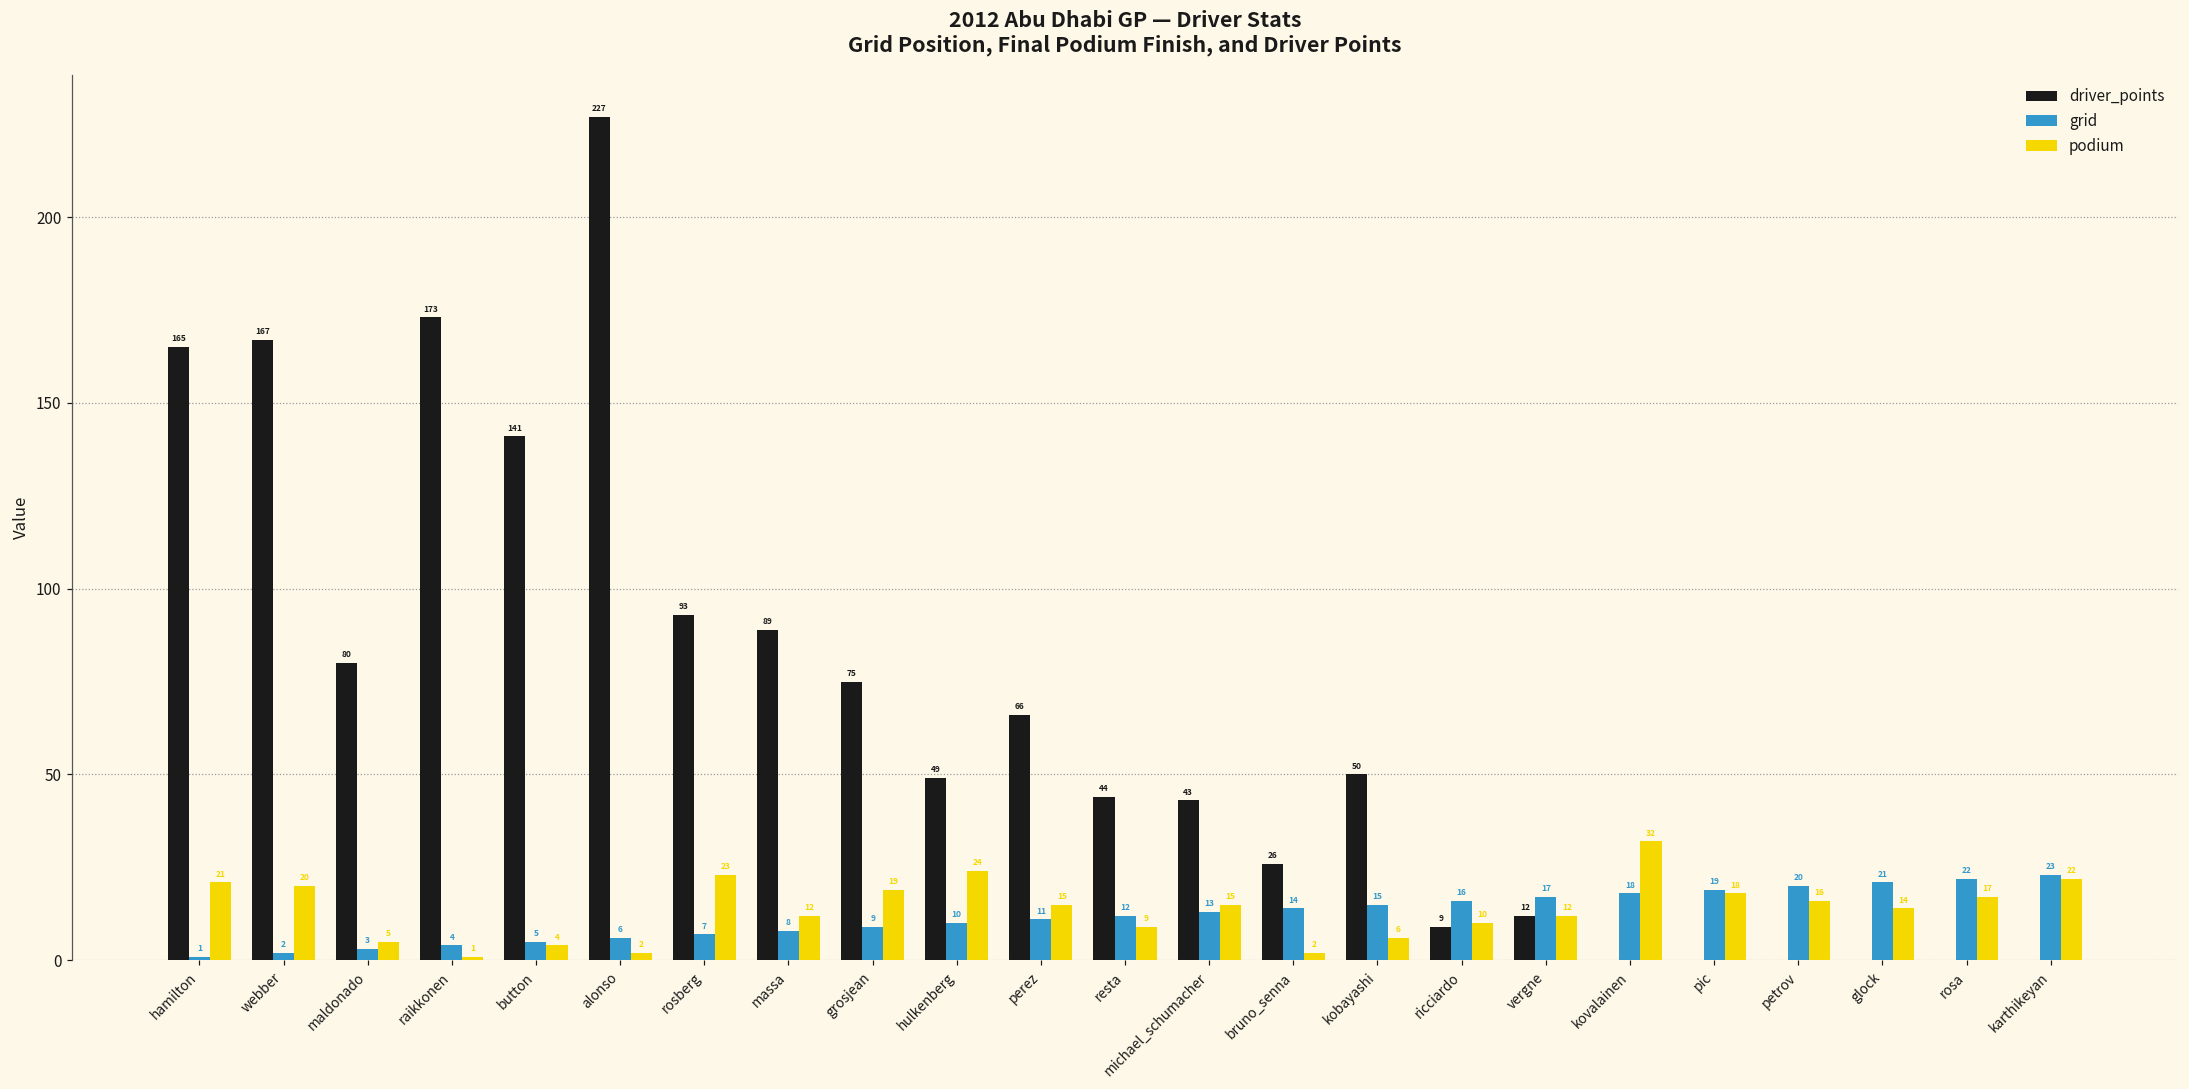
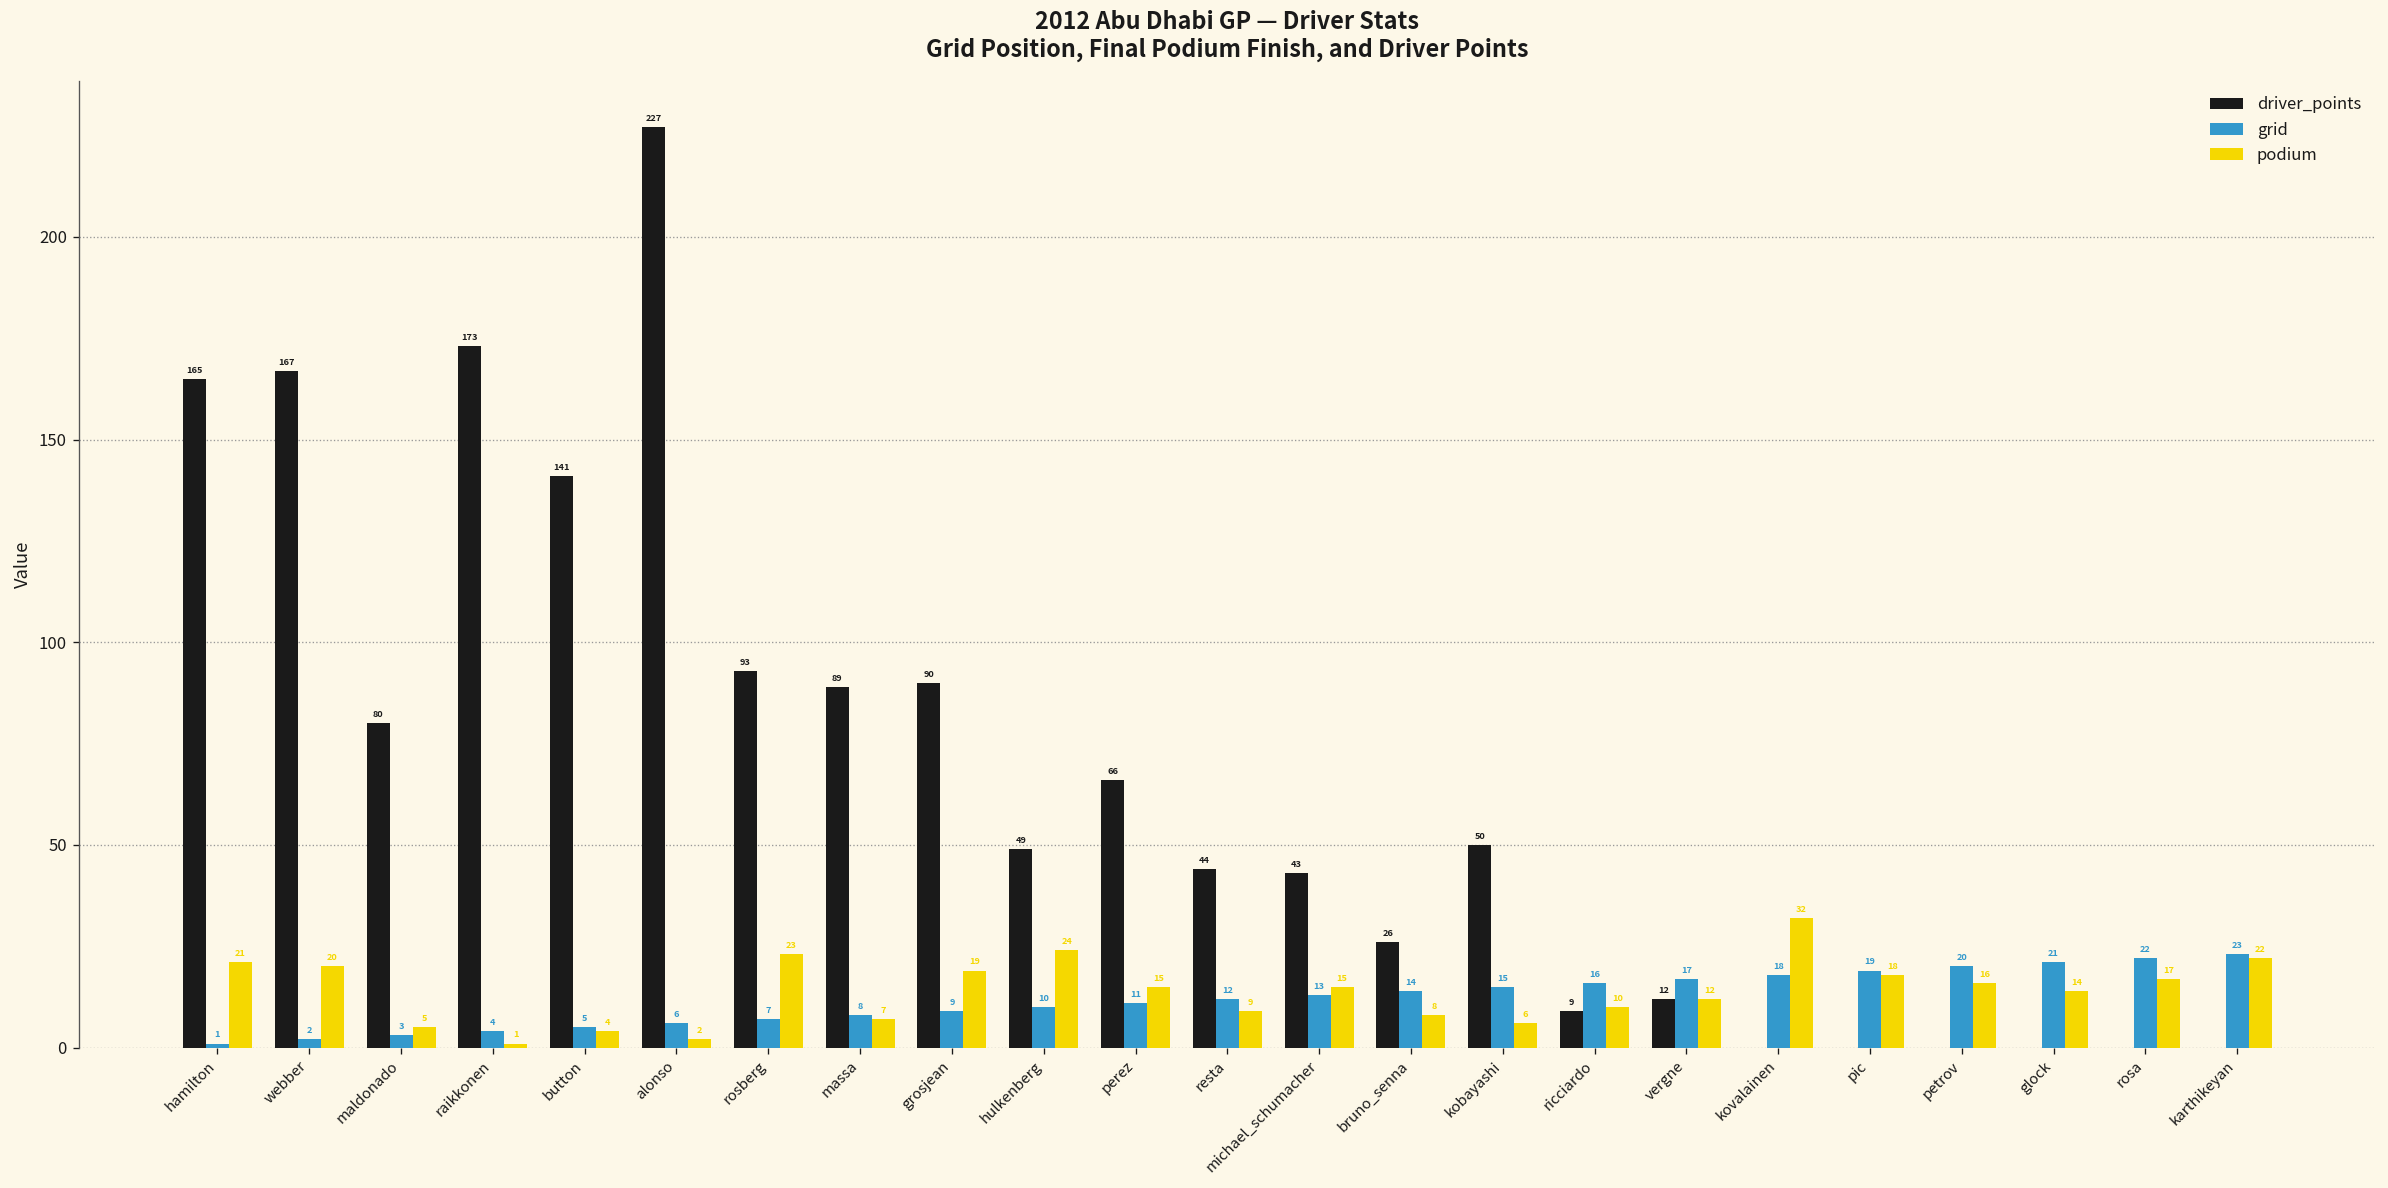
podium, massa: 12 -> 7
driver_points, grosjean: 75 -> 90
podium, bruno_senna: 2 -> 8
